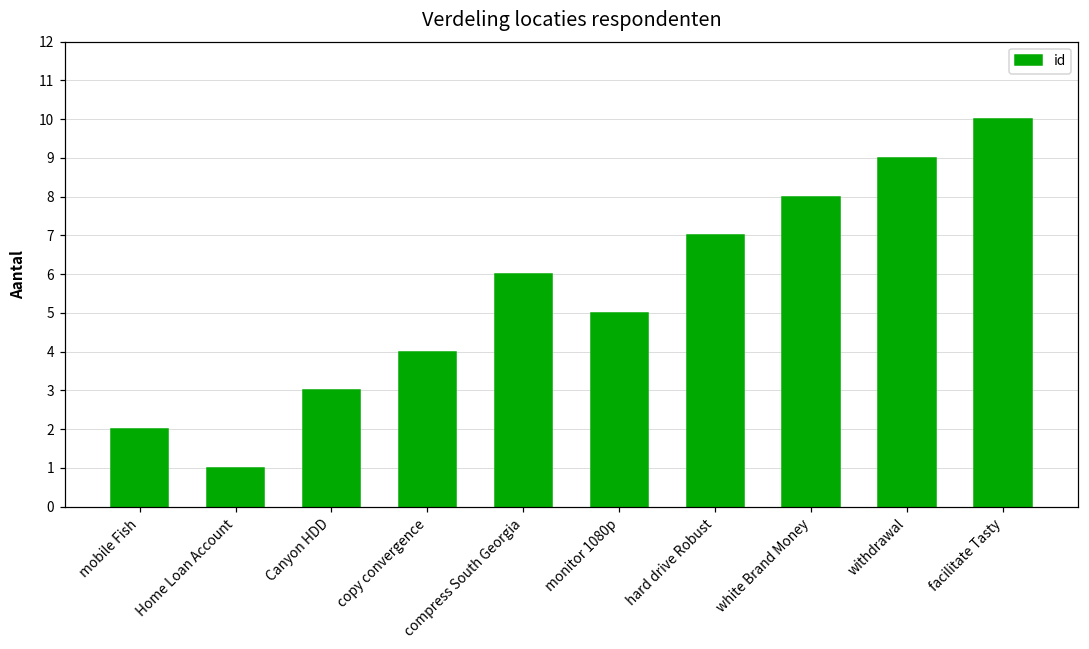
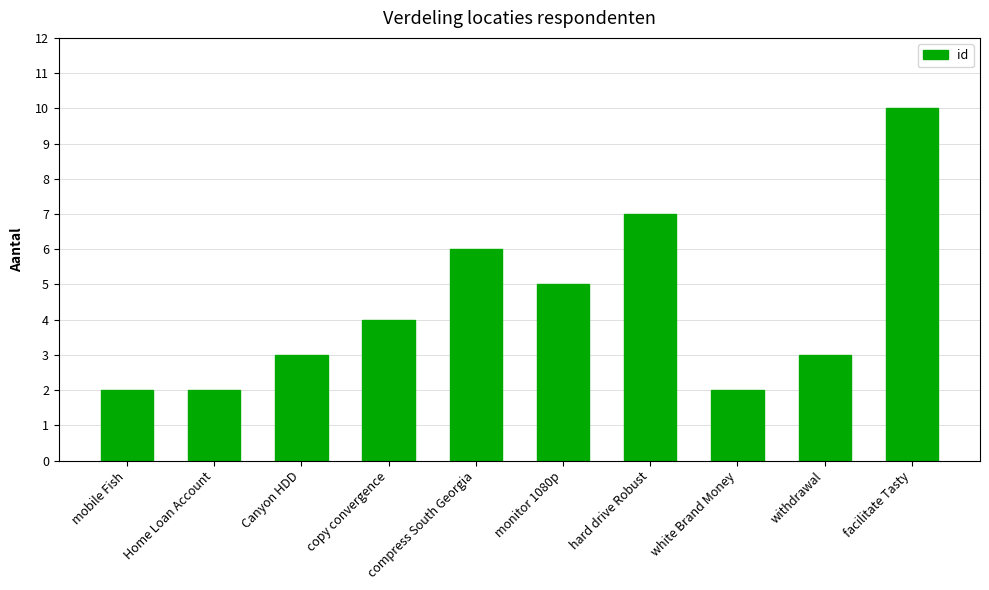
Home Loan Account: 1 -> 2
white Brand Money: 8 -> 2
withdrawal: 9 -> 3
